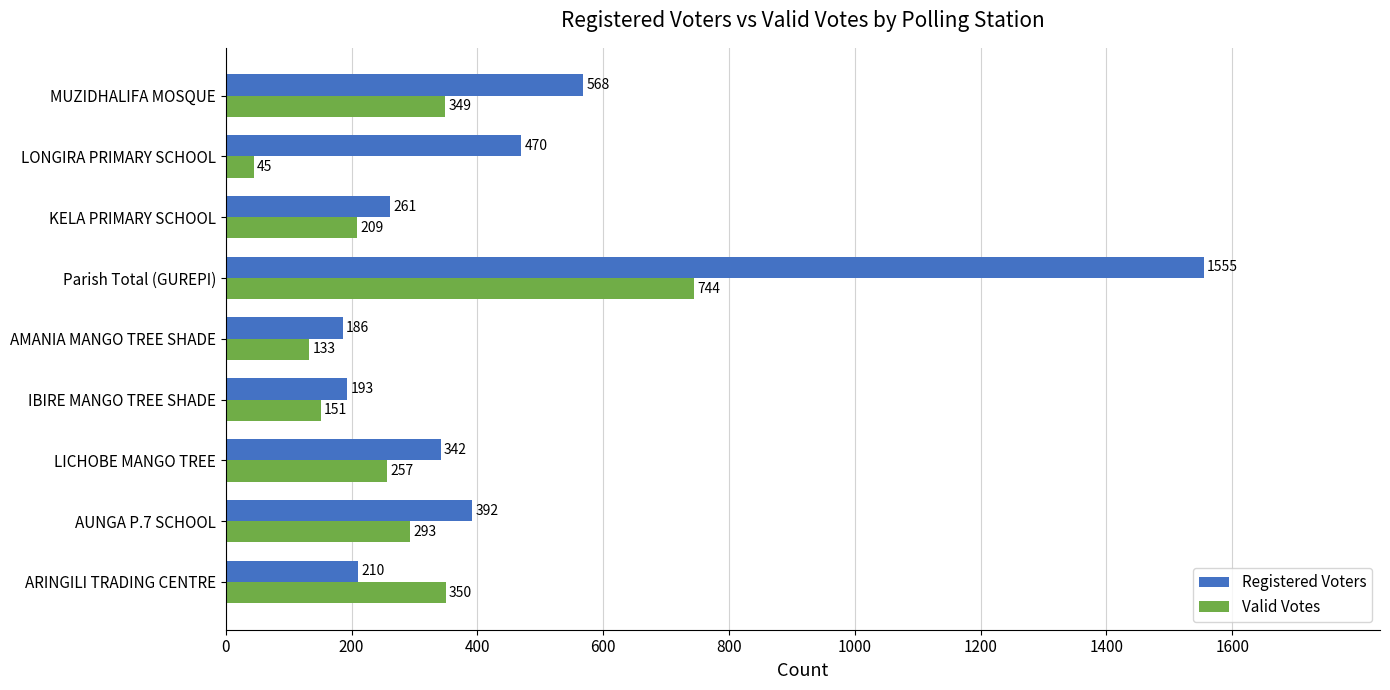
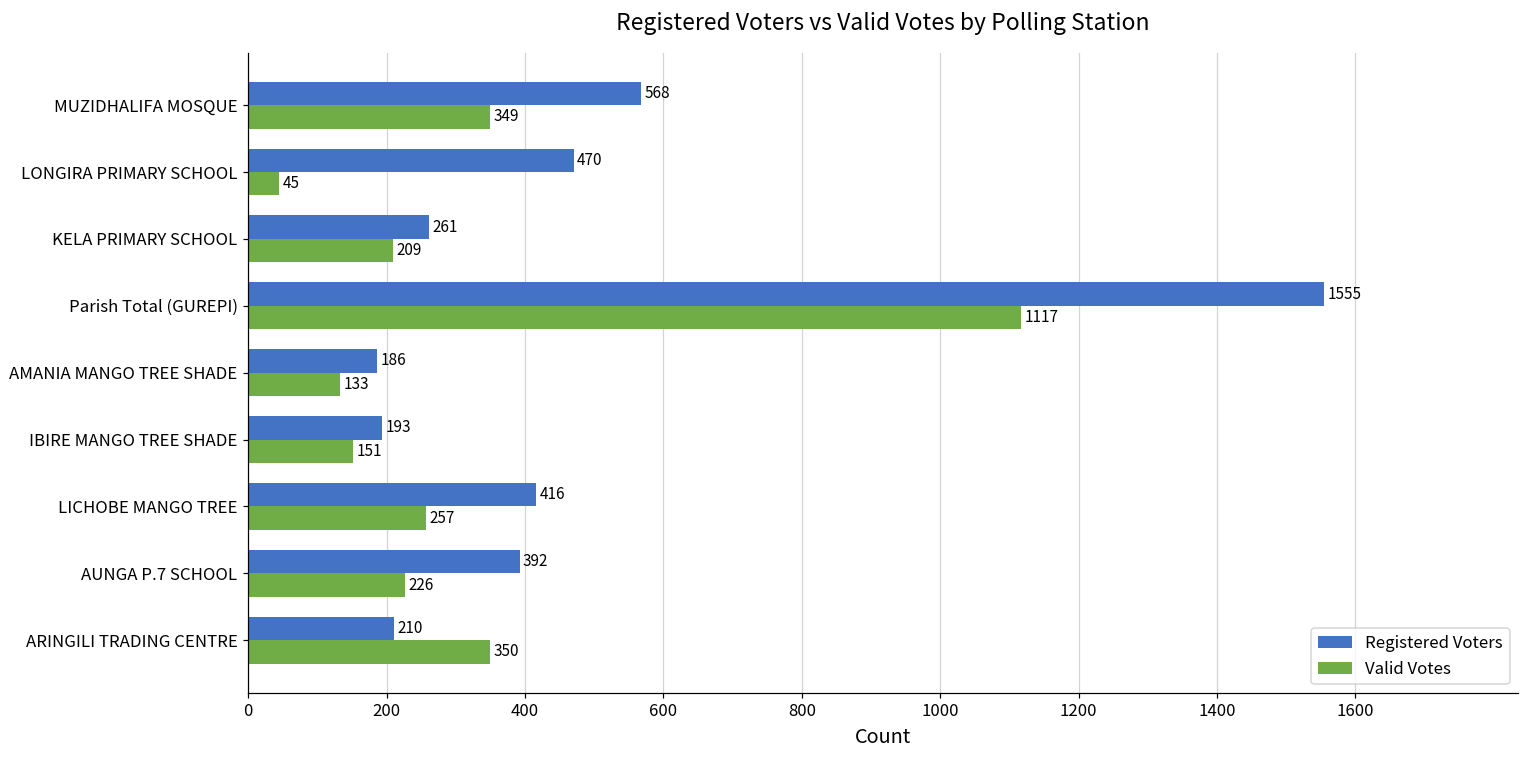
Valid Votes, Parish Total (GUREPI): 744 -> 1117
Registered Voters, LICHOBE MANGO TREE: 342 -> 416
Valid Votes, AUNGA P.7 SCHOOL: 293 -> 226
